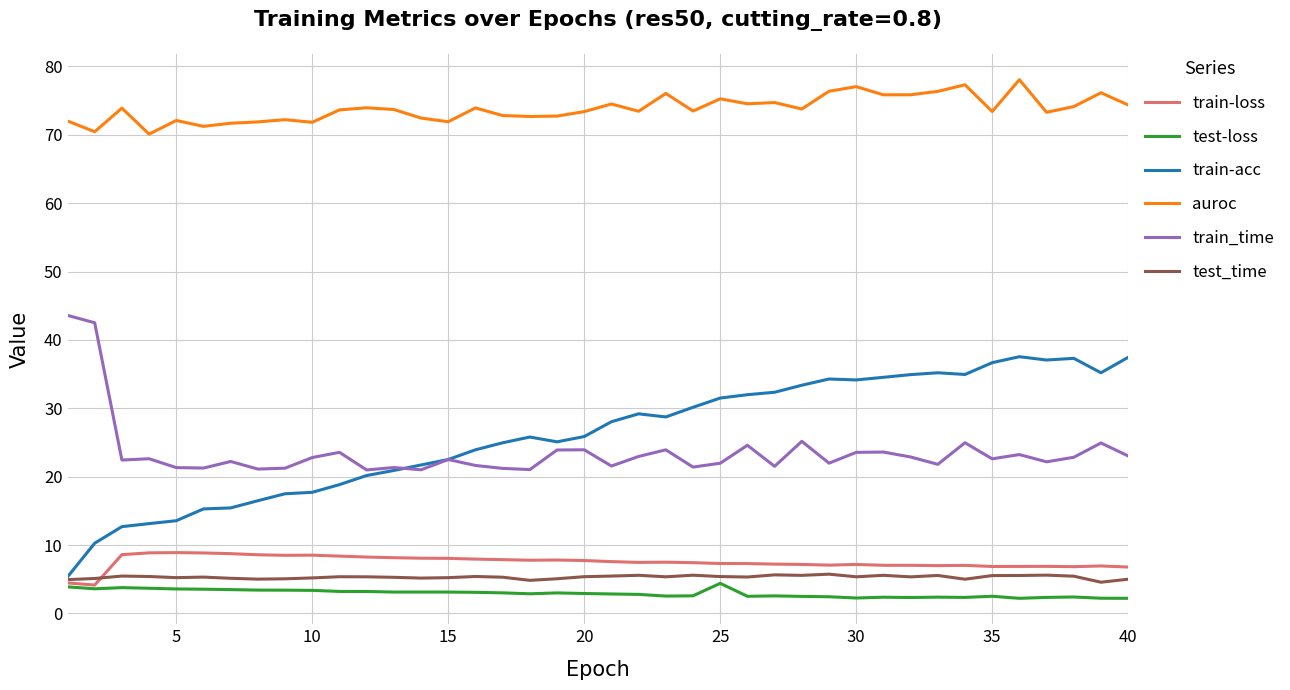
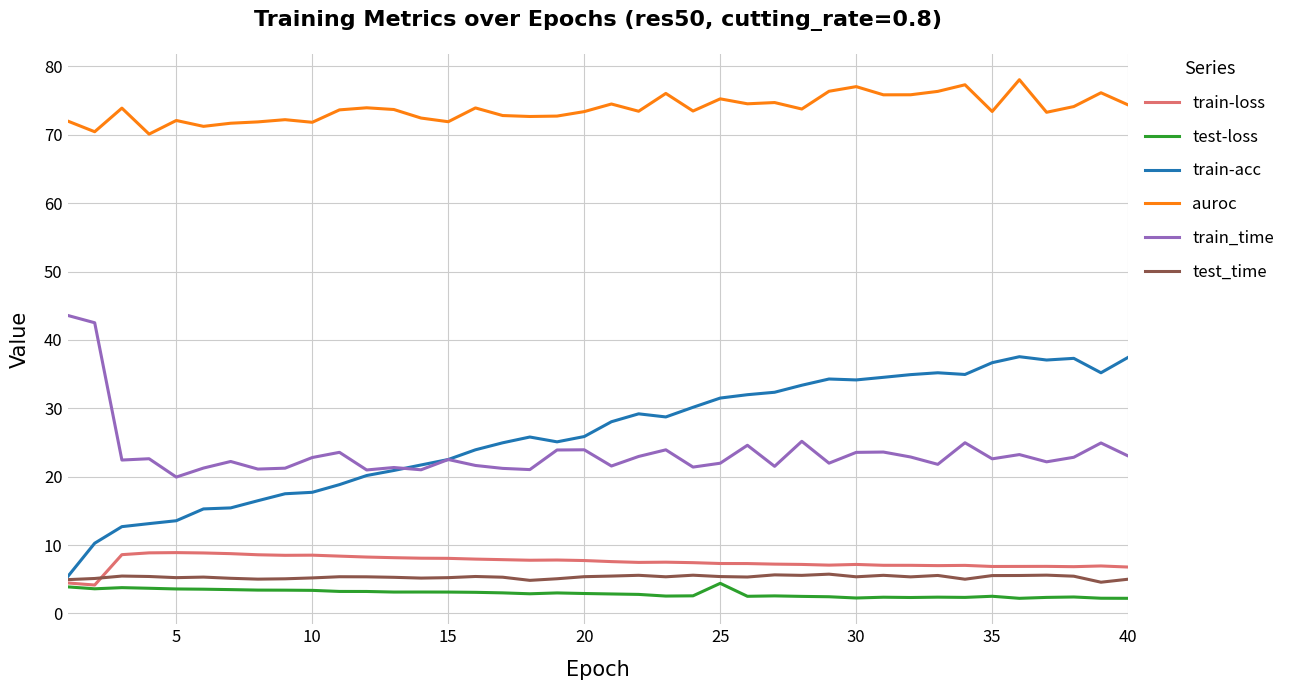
train_time, 5: 21 -> 20
